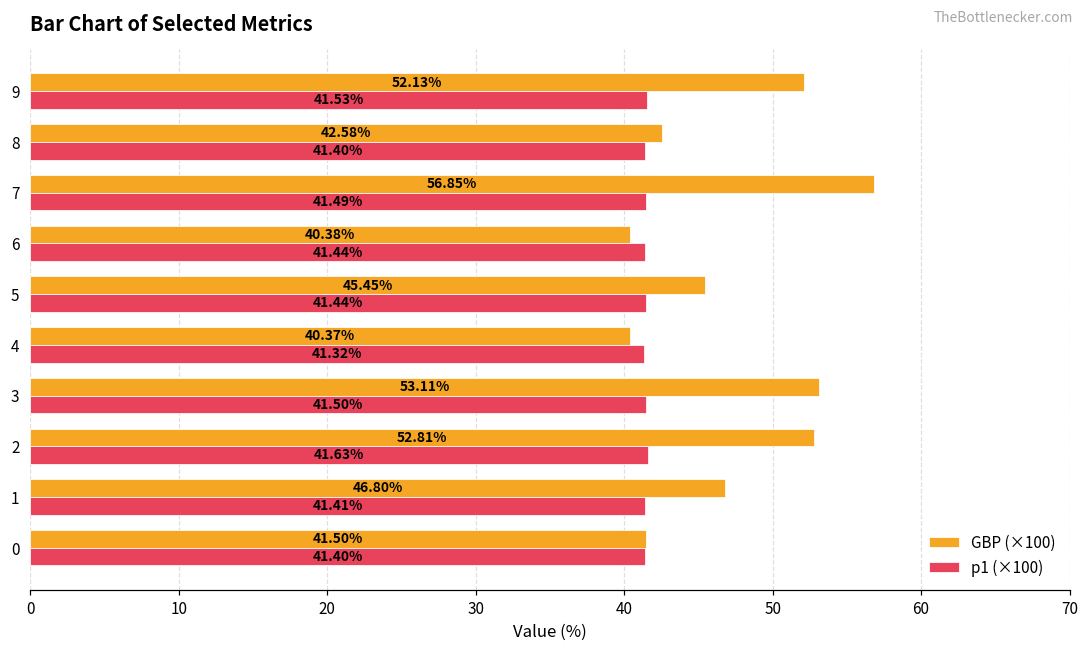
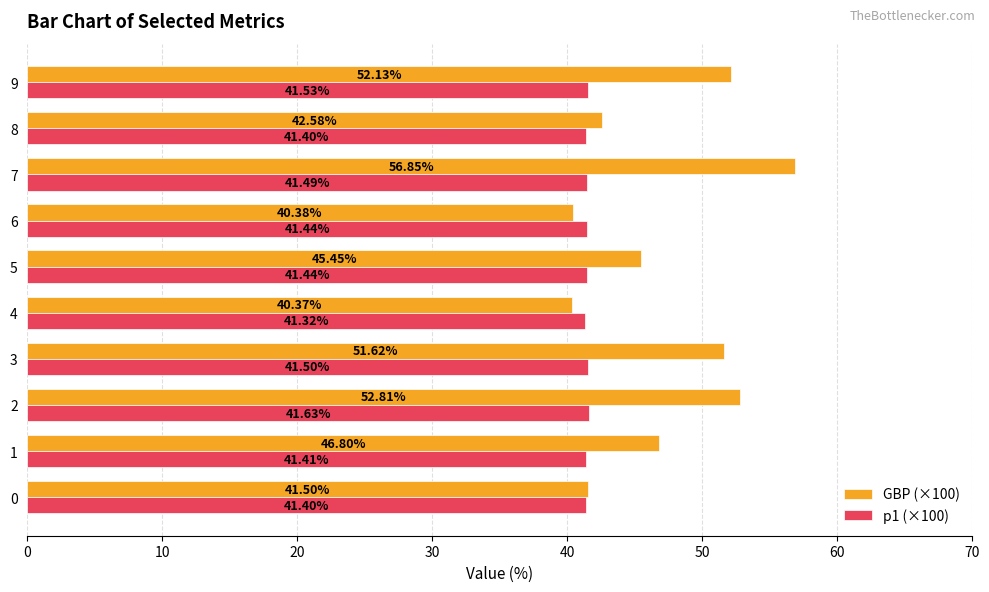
GBP (×100), 3: 53.11% -> 51.62%
